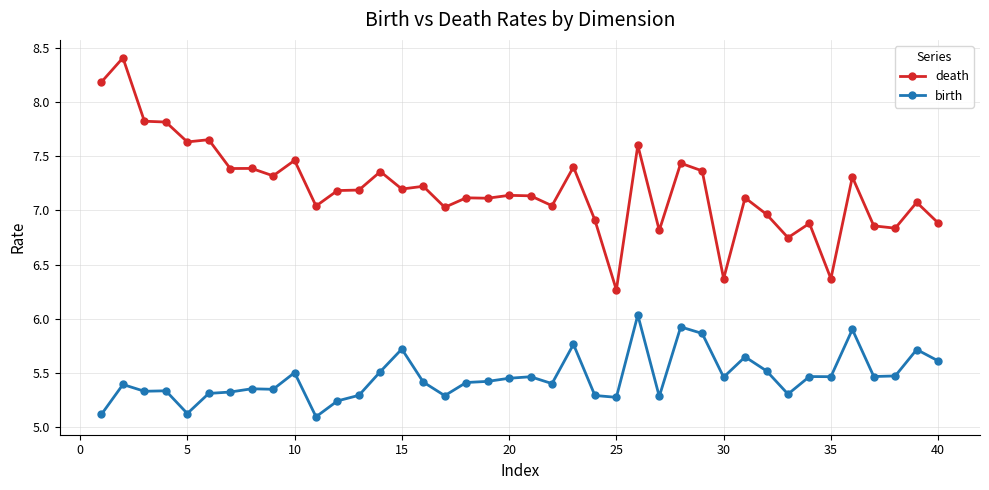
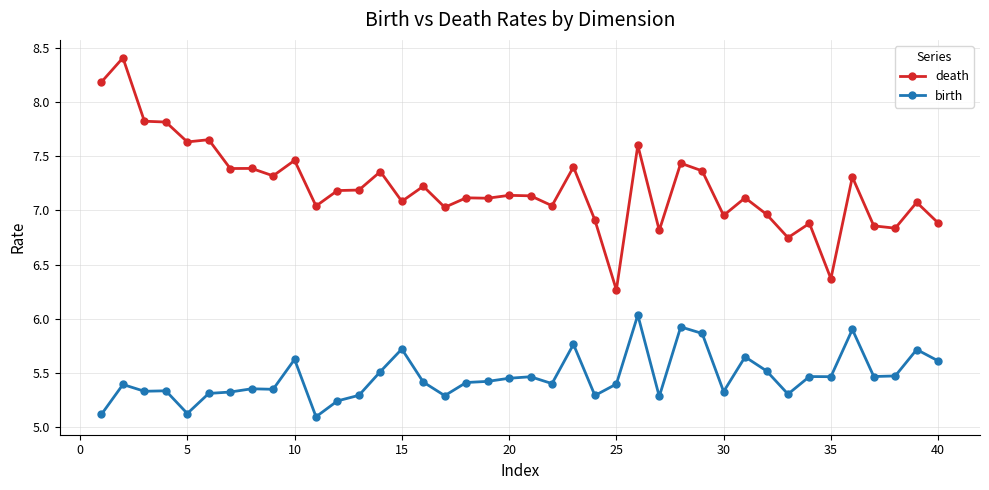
birth, 10: 5.50 -> 5.62
death, 15: 7.20 -> 7.08
birth, 25: 5.27 -> 5.40
death, 30: 6.37 -> 6.95
birth, 30: 5.46 -> 5.33
